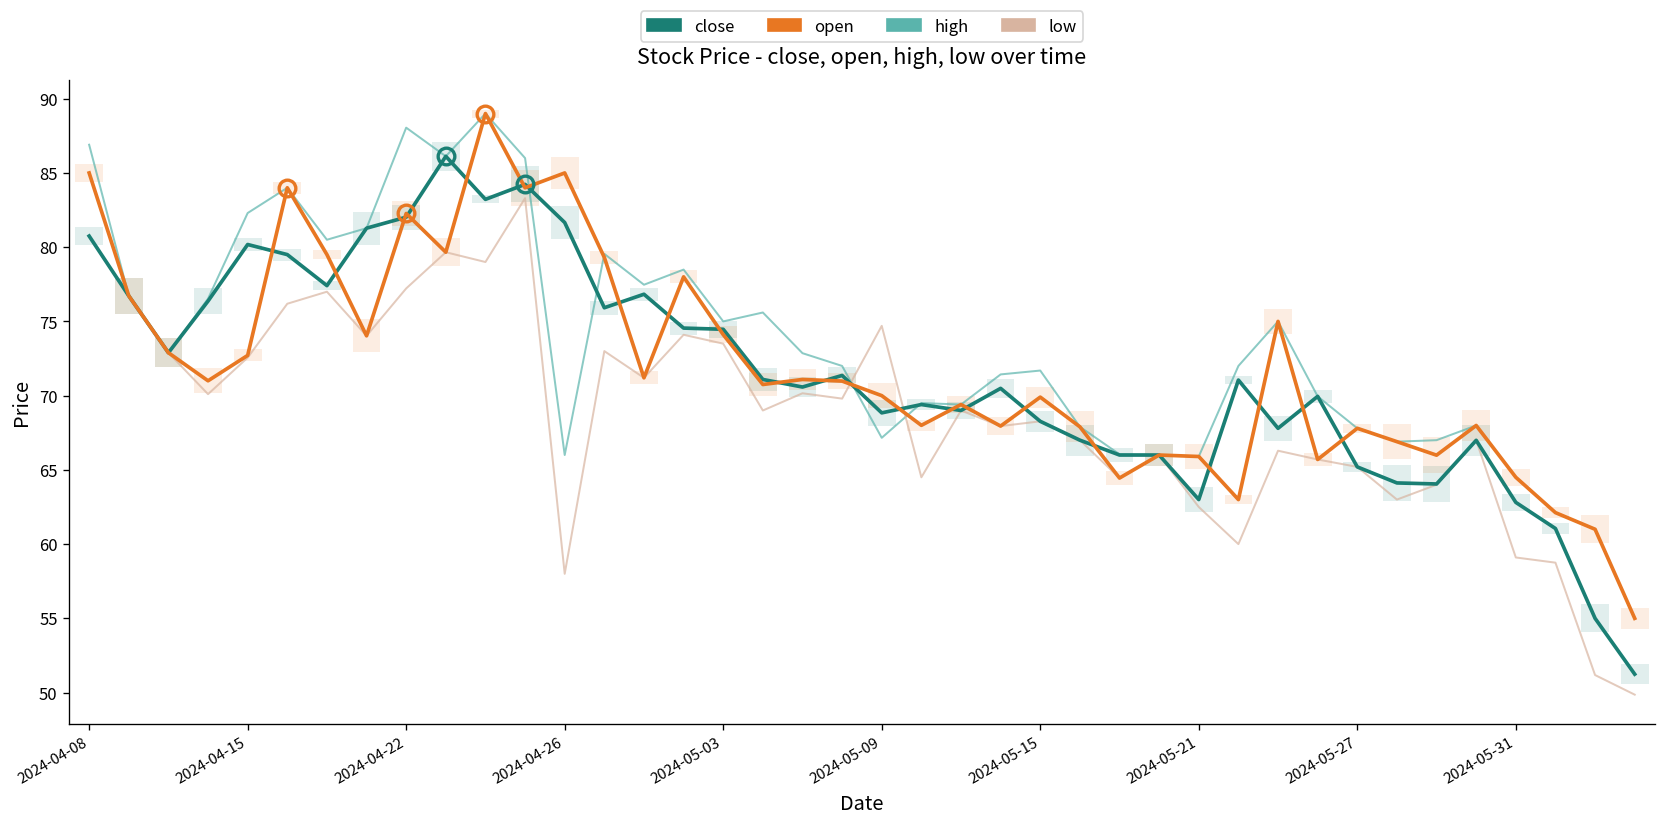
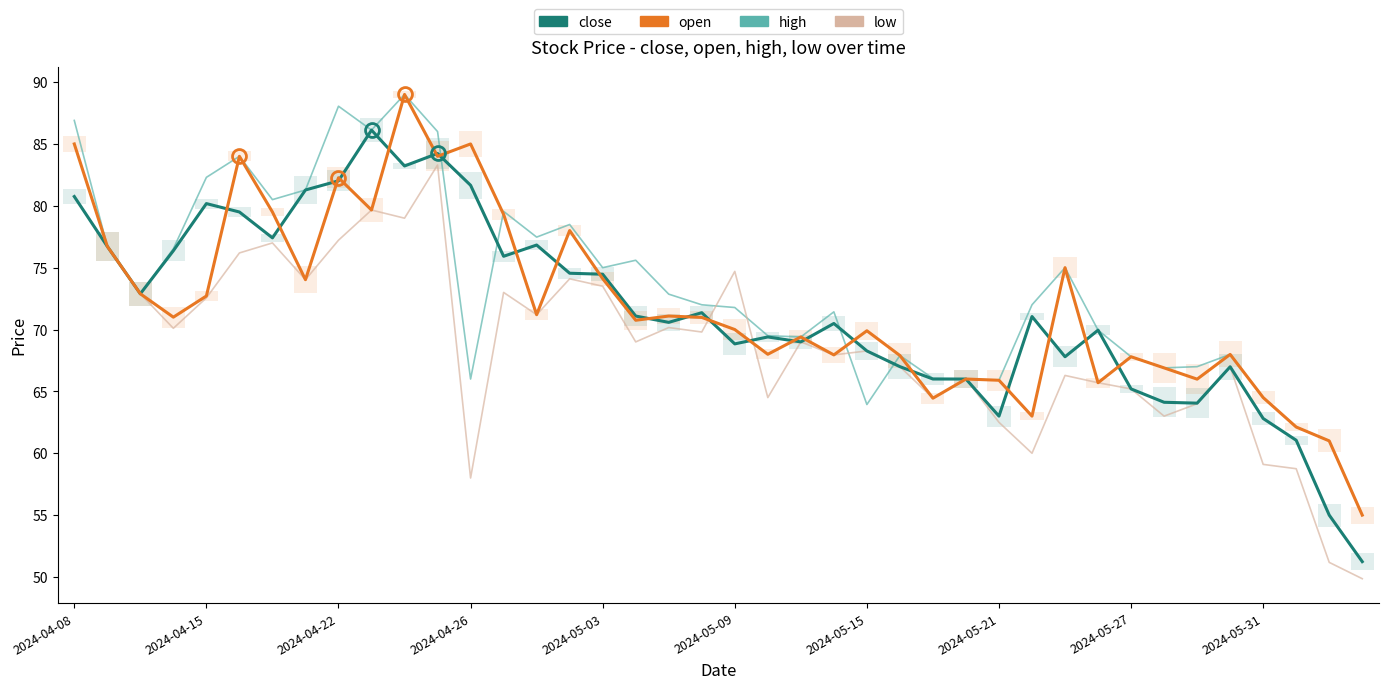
high, 2024-05-09: 67.2 -> 71.8
high, 2024-05-15: 71.7 -> 63.9
